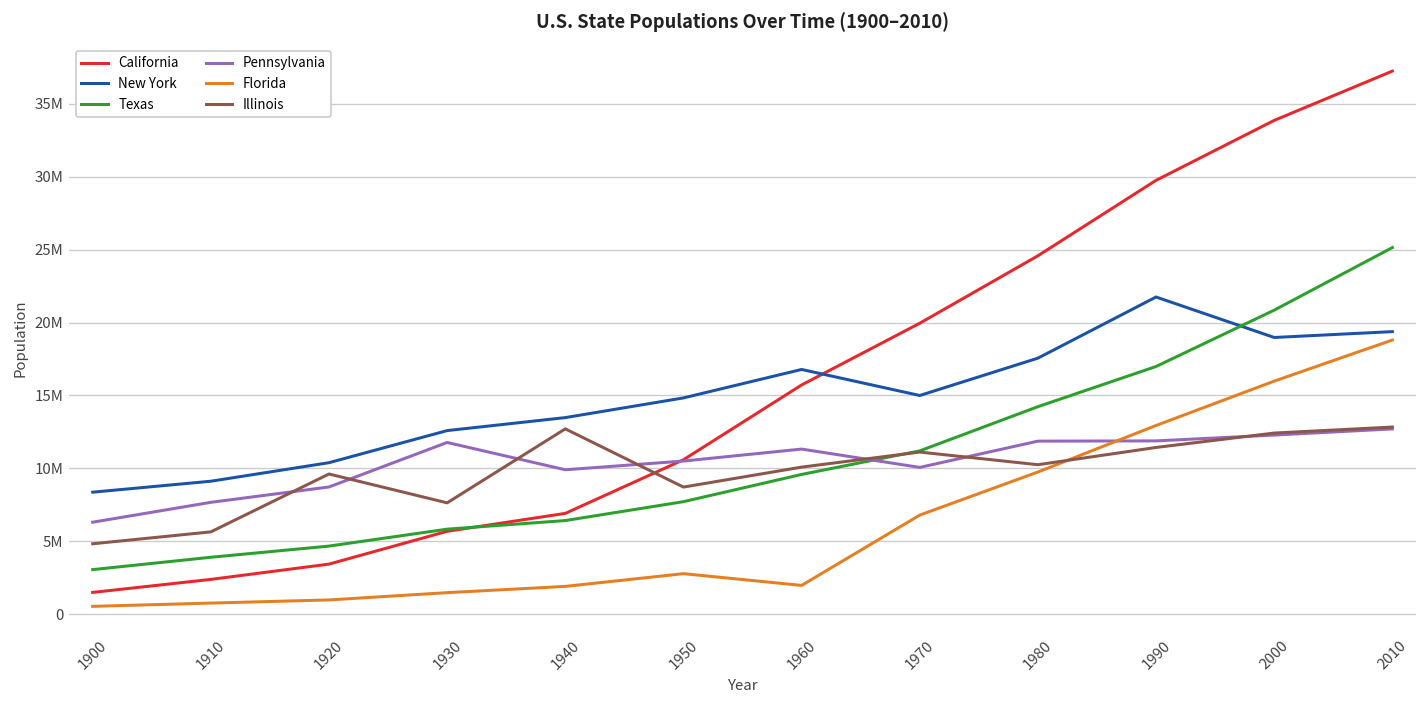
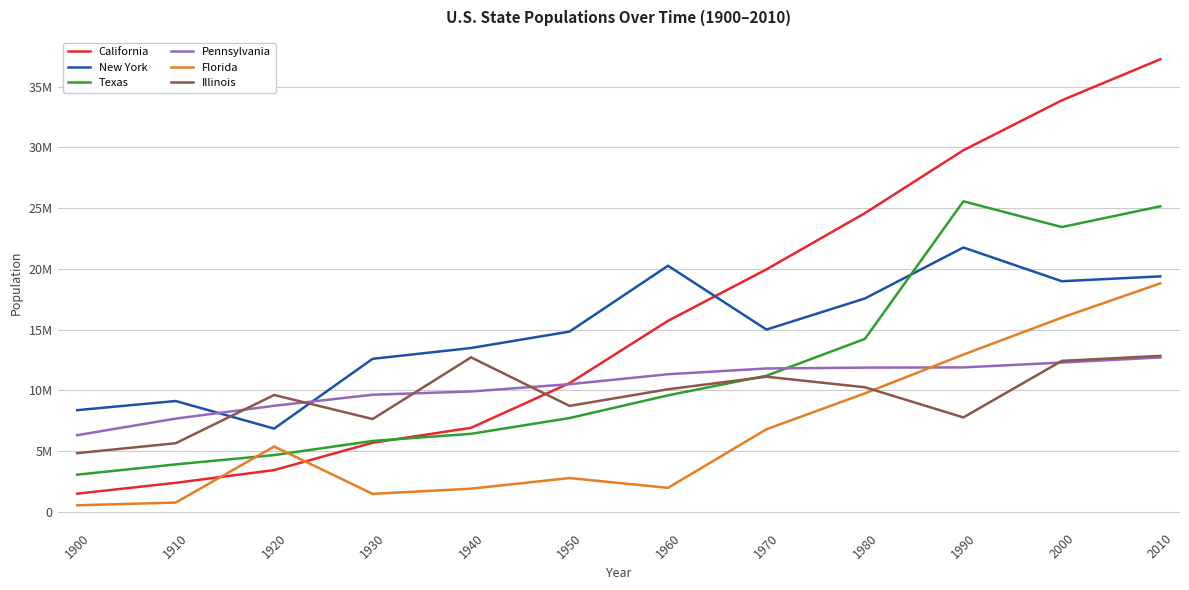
New York, 1920: 10400000 -> 6800000
Florida, 1920: 1000000 -> 5400000
Pennsylvania, 1930: 11800000 -> 9600000
New York, 1960: 16800000 -> 20300000
Pennsylvania, 1970: 10100000 -> 11800000
Texas, 1990: 17000000 -> 25600000
Illinois, 1990: 11400000 -> 7800000
Texas, 2000: 20900000 -> 23400000
